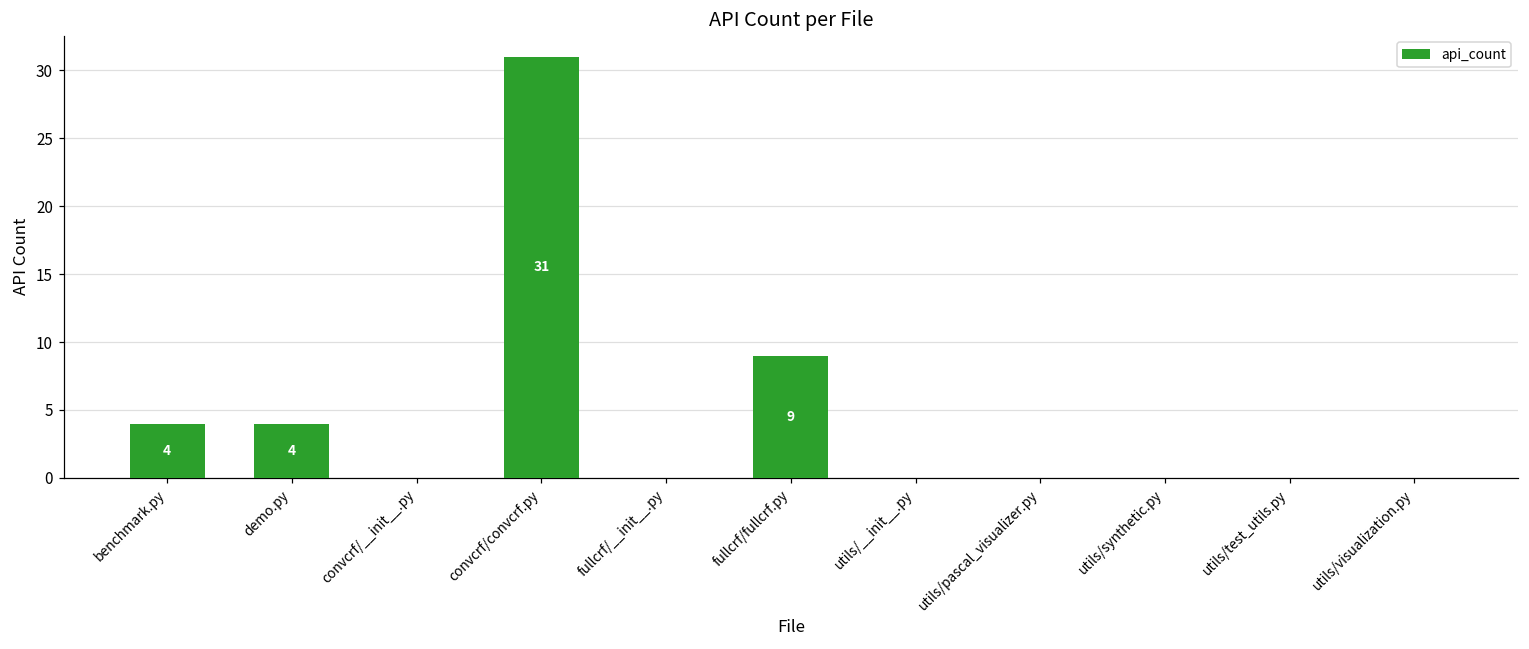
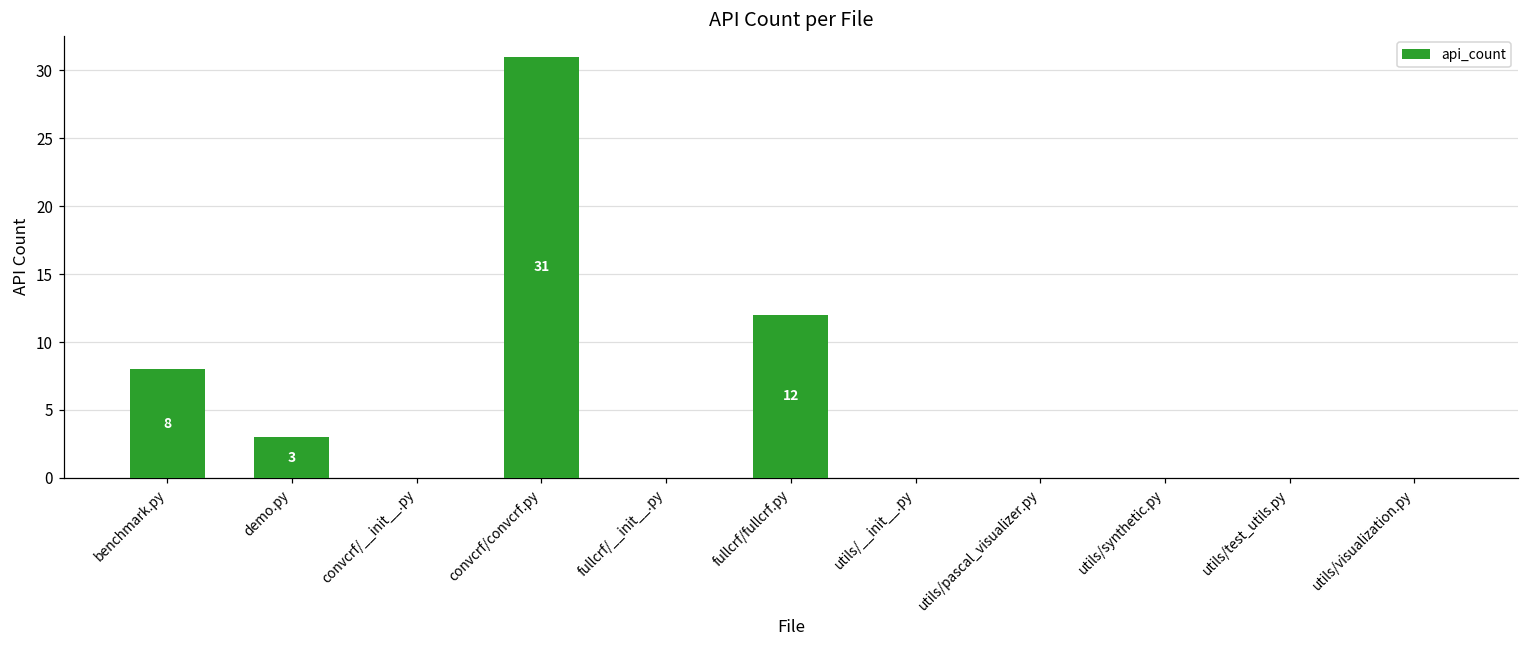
benchmark.py: 4 -> 8
demo.py: 4 -> 3
fullcrf/fullcrf.py: 9 -> 12
